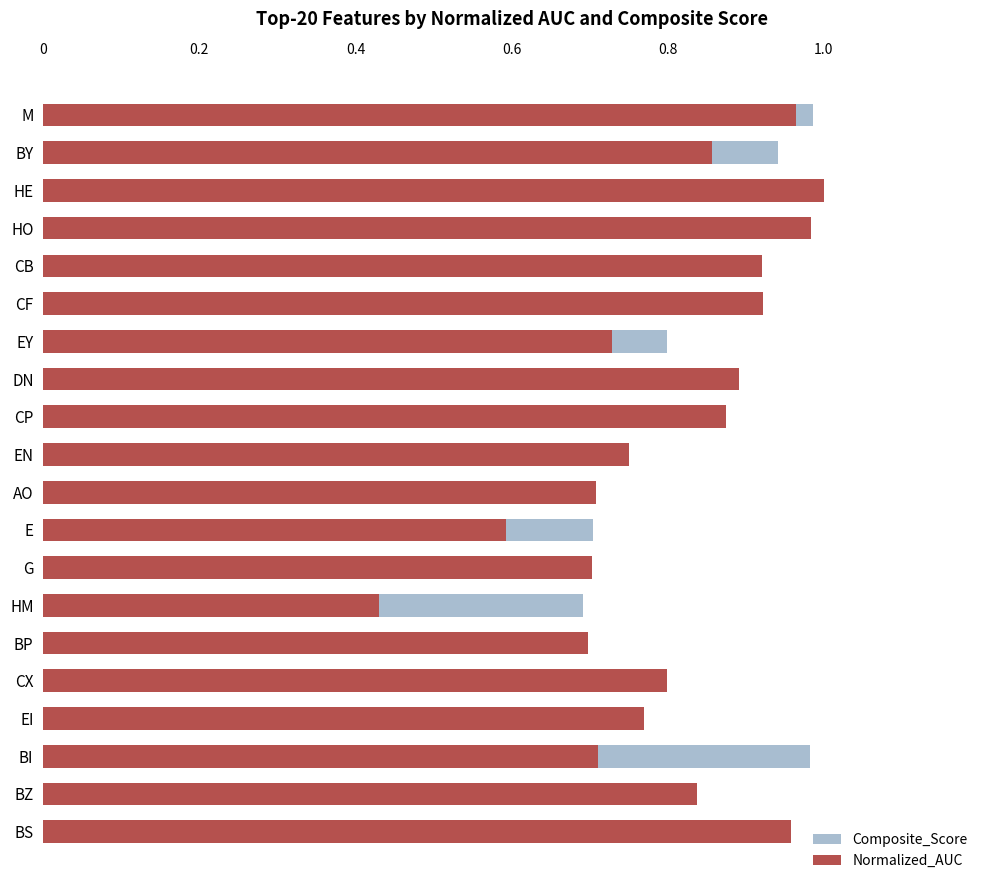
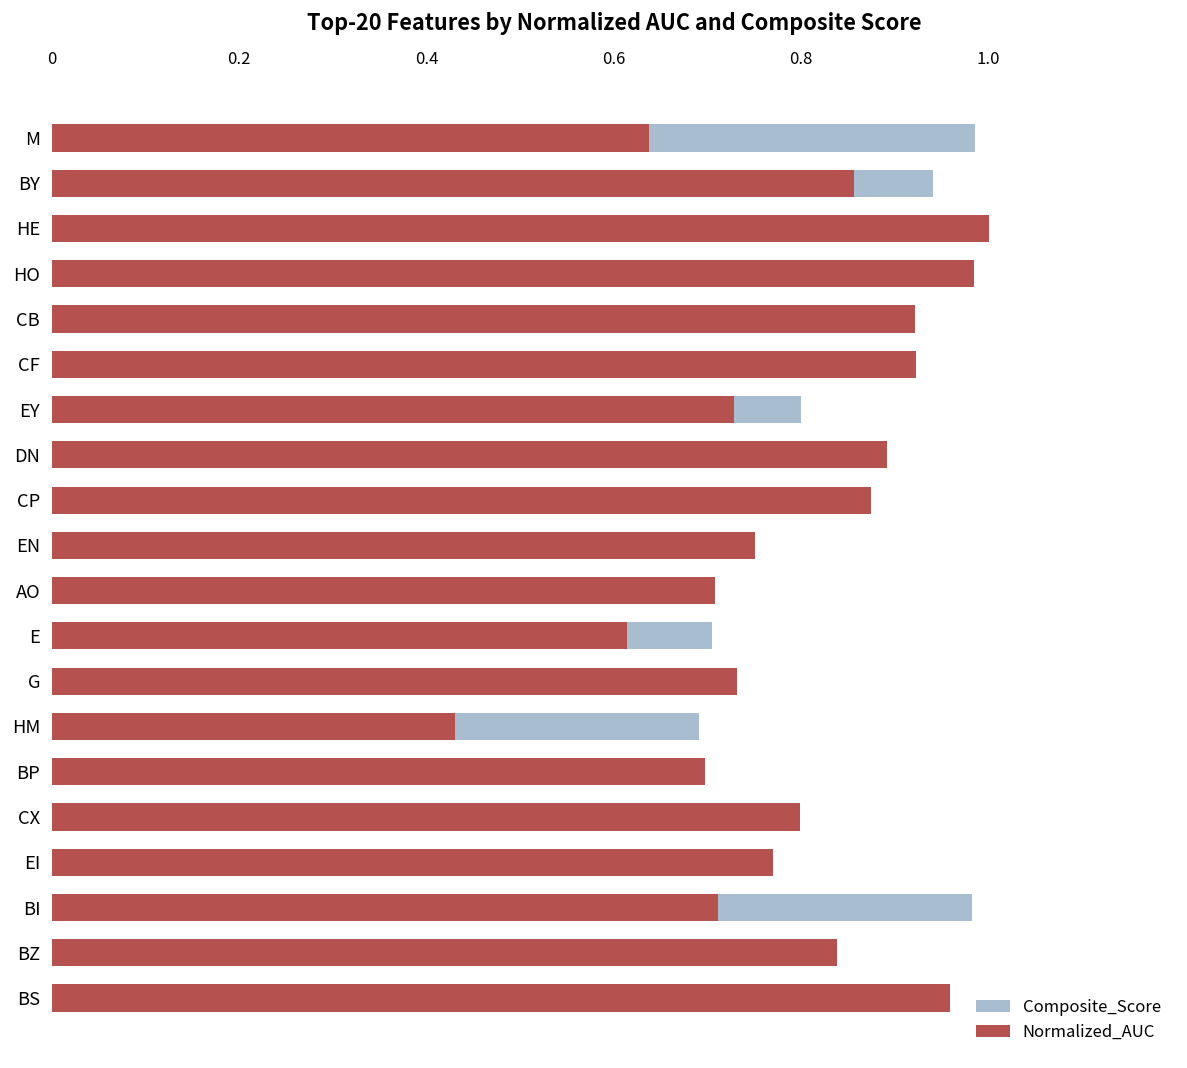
Normalized_AUC, M: 0.96 -> 0.64
Normalized_AUC, E: 0.59 -> 0.61
Normalized_AUC, G: 0.70 -> 0.73
